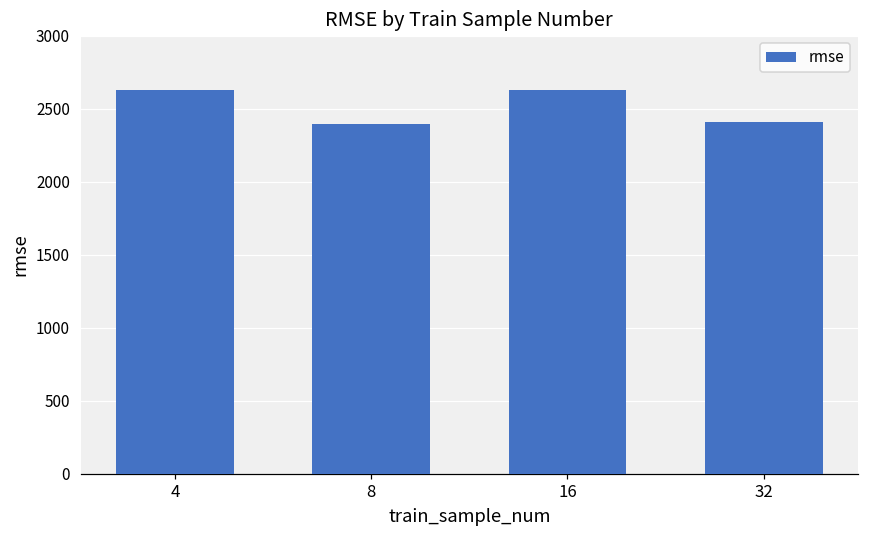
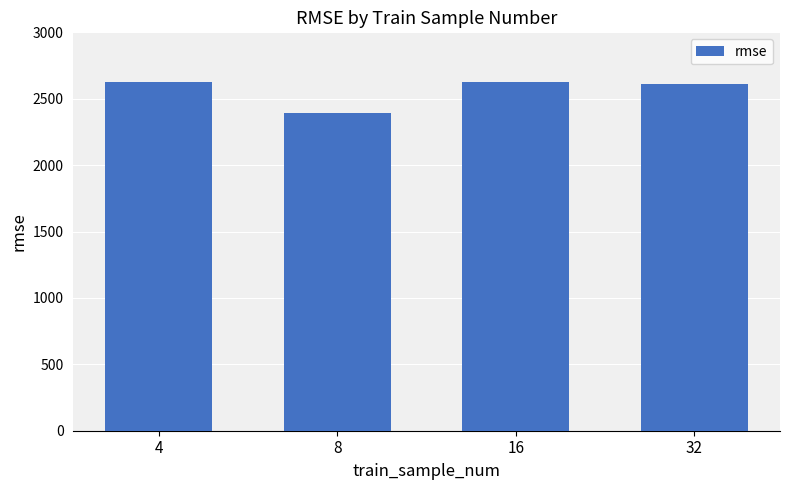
32: 2410 -> 2610
